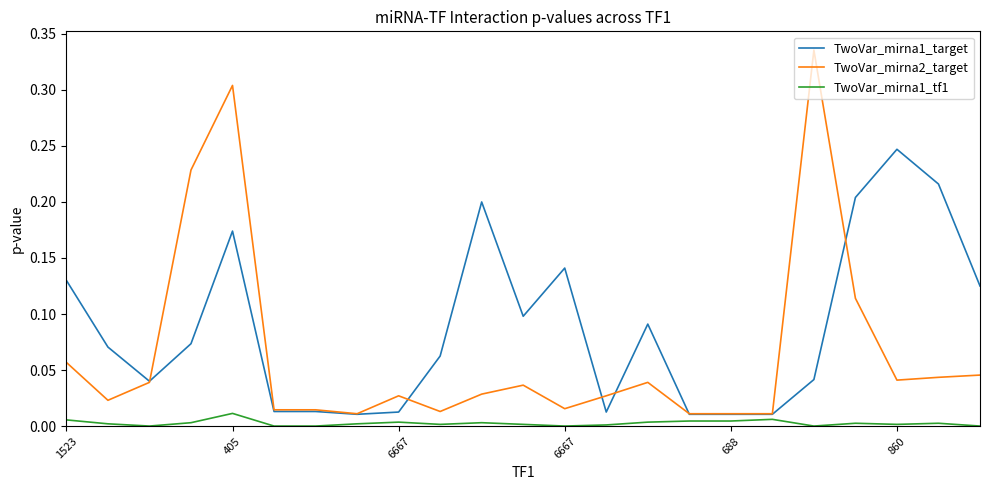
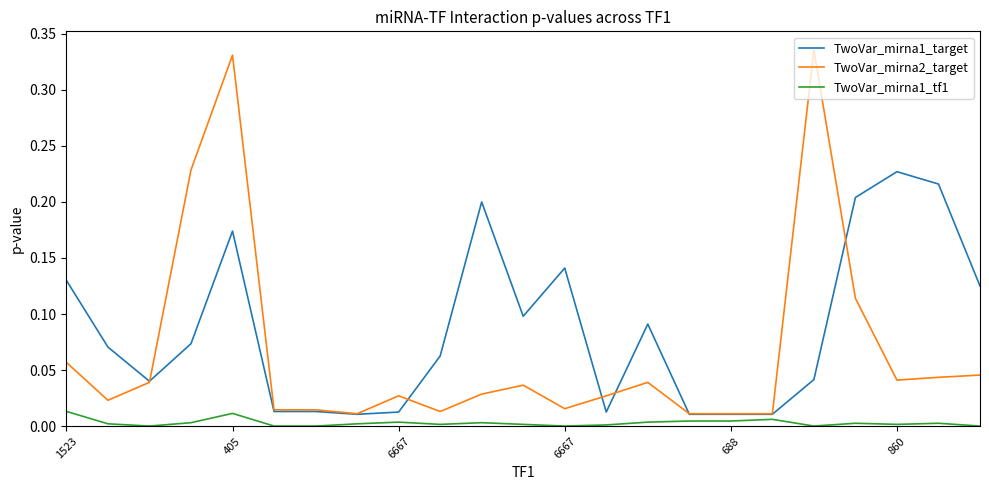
TwoVar_mirna1_tf1, 1523: 0.006 -> 0.013
TwoVar_mirna2_target, 405: 0.304 -> 0.331
TwoVar_mirna1_target, 860: 0.247 -> 0.227
